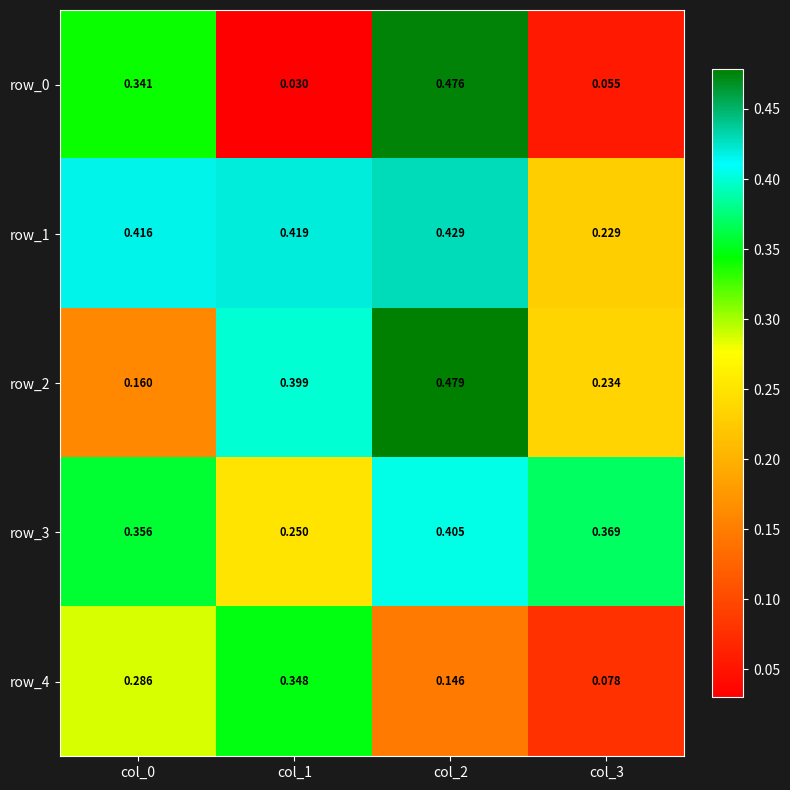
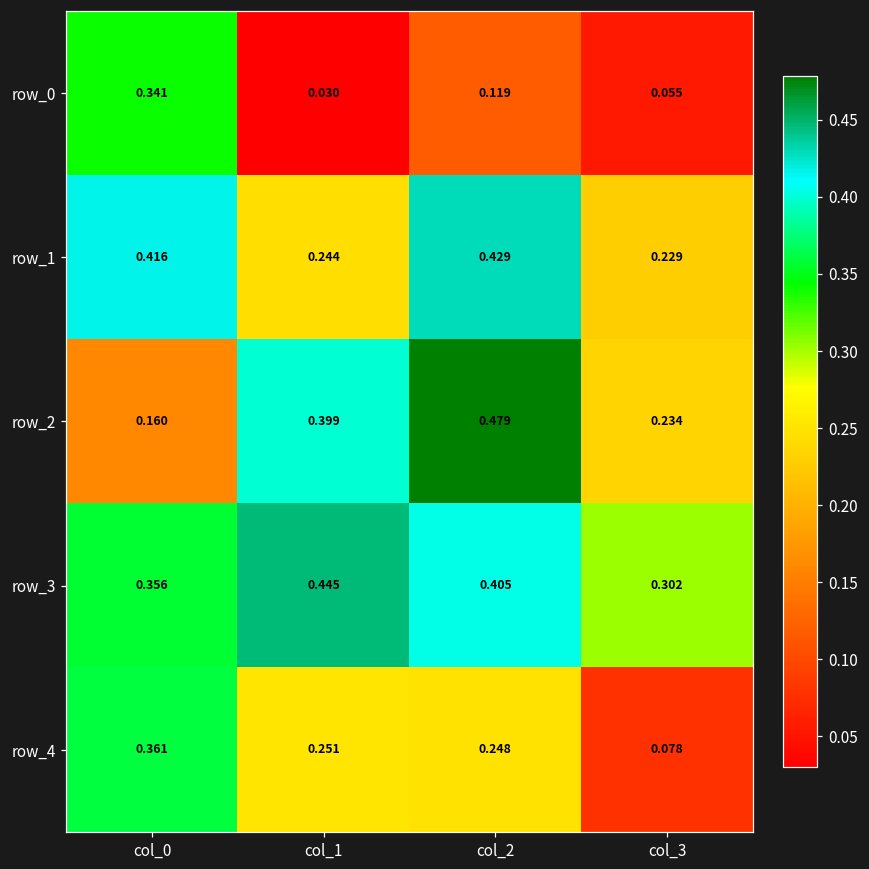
row_0, col_2: 0.476 -> 0.119
row_1, col_1: 0.419 -> 0.244
row_3, col_1: 0.250 -> 0.445
row_3, col_3: 0.369 -> 0.302
row_4, col_0: 0.286 -> 0.361
row_4, col_1: 0.348 -> 0.251
row_4, col_2: 0.146 -> 0.248
